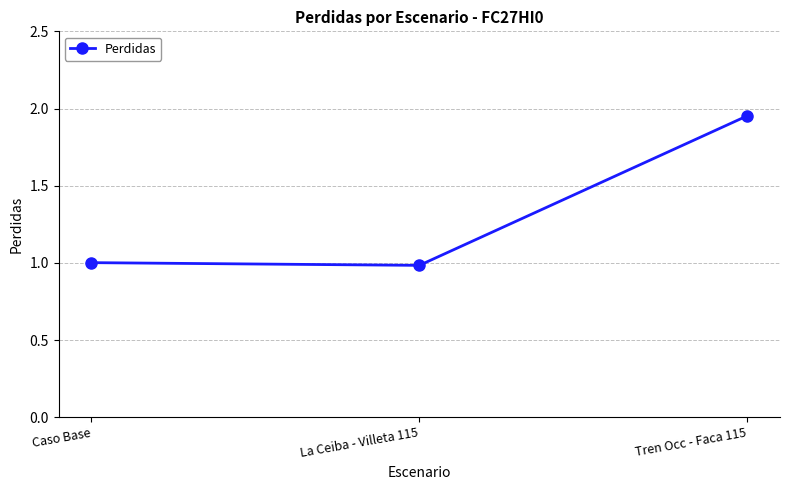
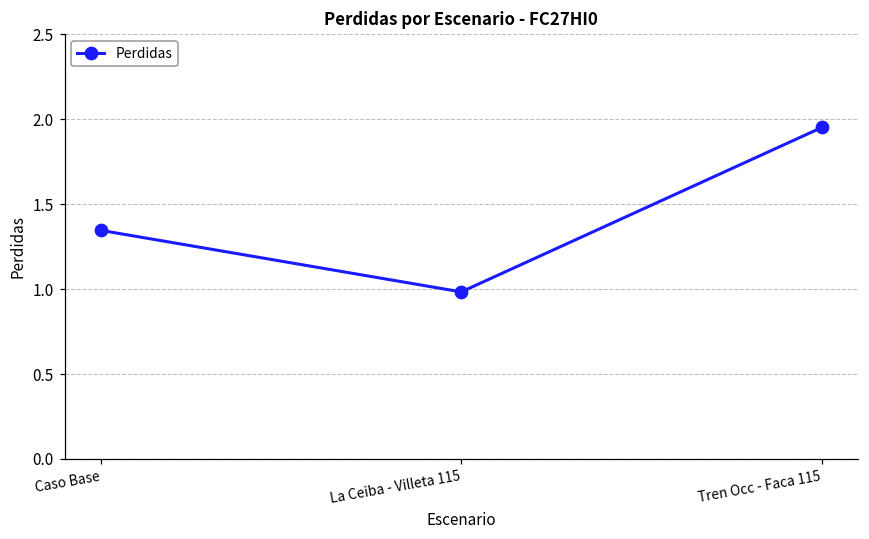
Caso Base: 1.00 -> 1.35
